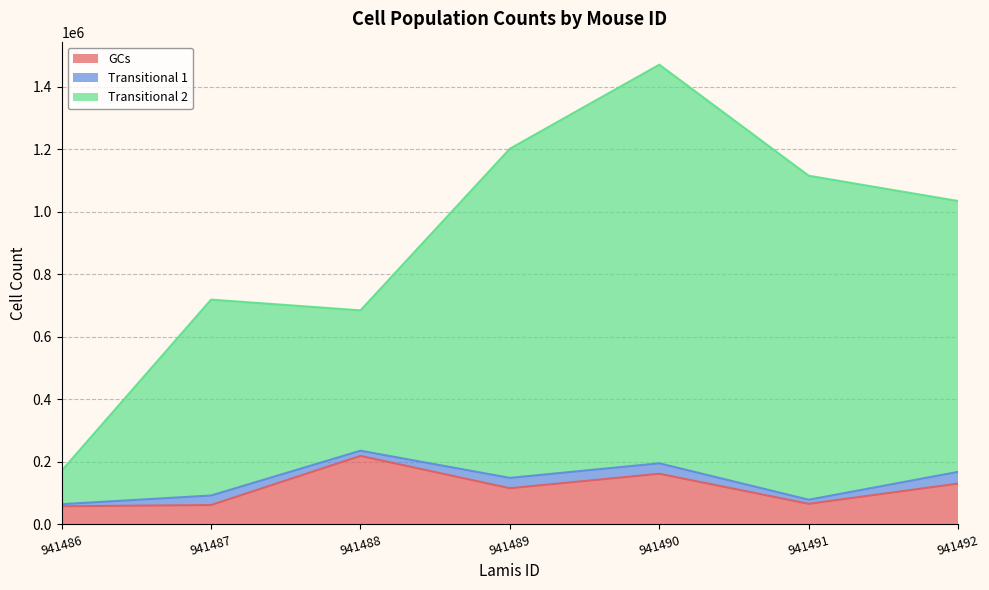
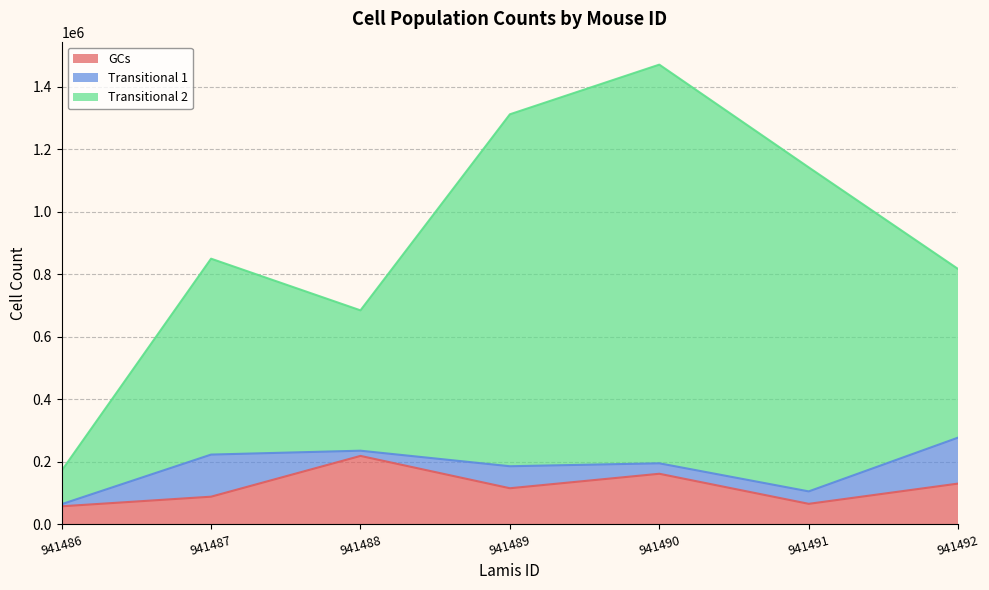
GCs, 941487: 60000 -> 90000
Transitional 1, 941487: 30000 -> 130000
Transitional 1, 941489: 30000 -> 70000
Transitional 2, 941489: 1050000 -> 1130000
Transitional 1, 941491: 10000 -> 40000
Transitional 1, 941492: 40000 -> 150000
Transitional 2, 941492: 870000 -> 540000
